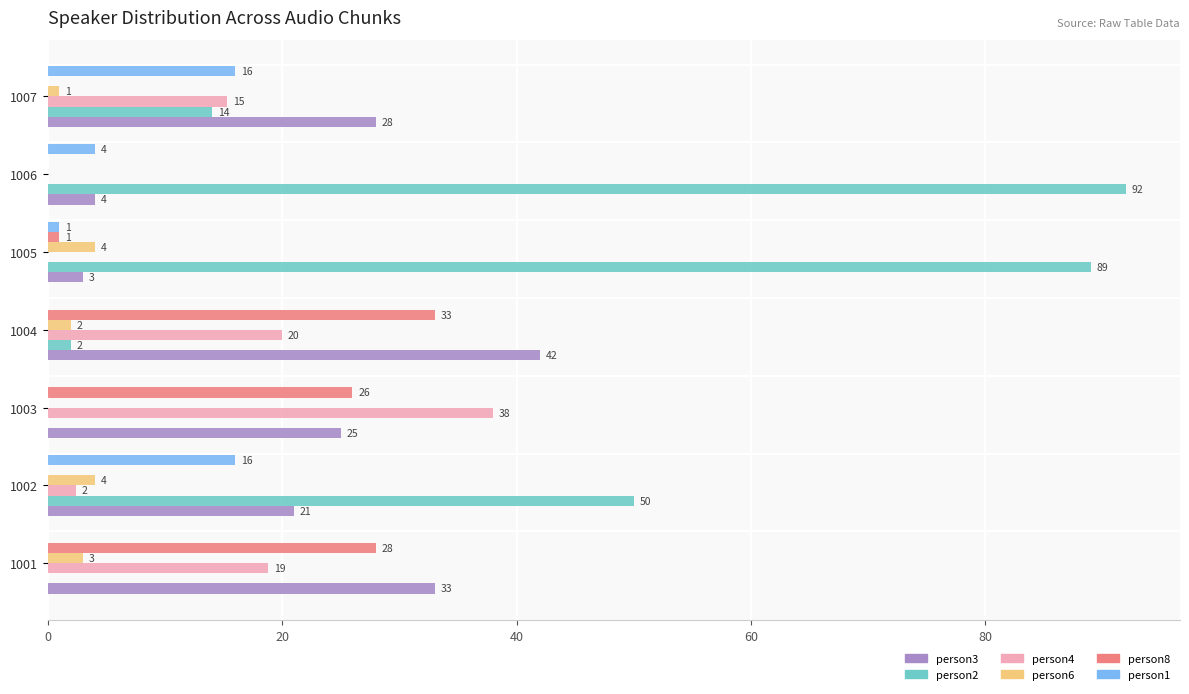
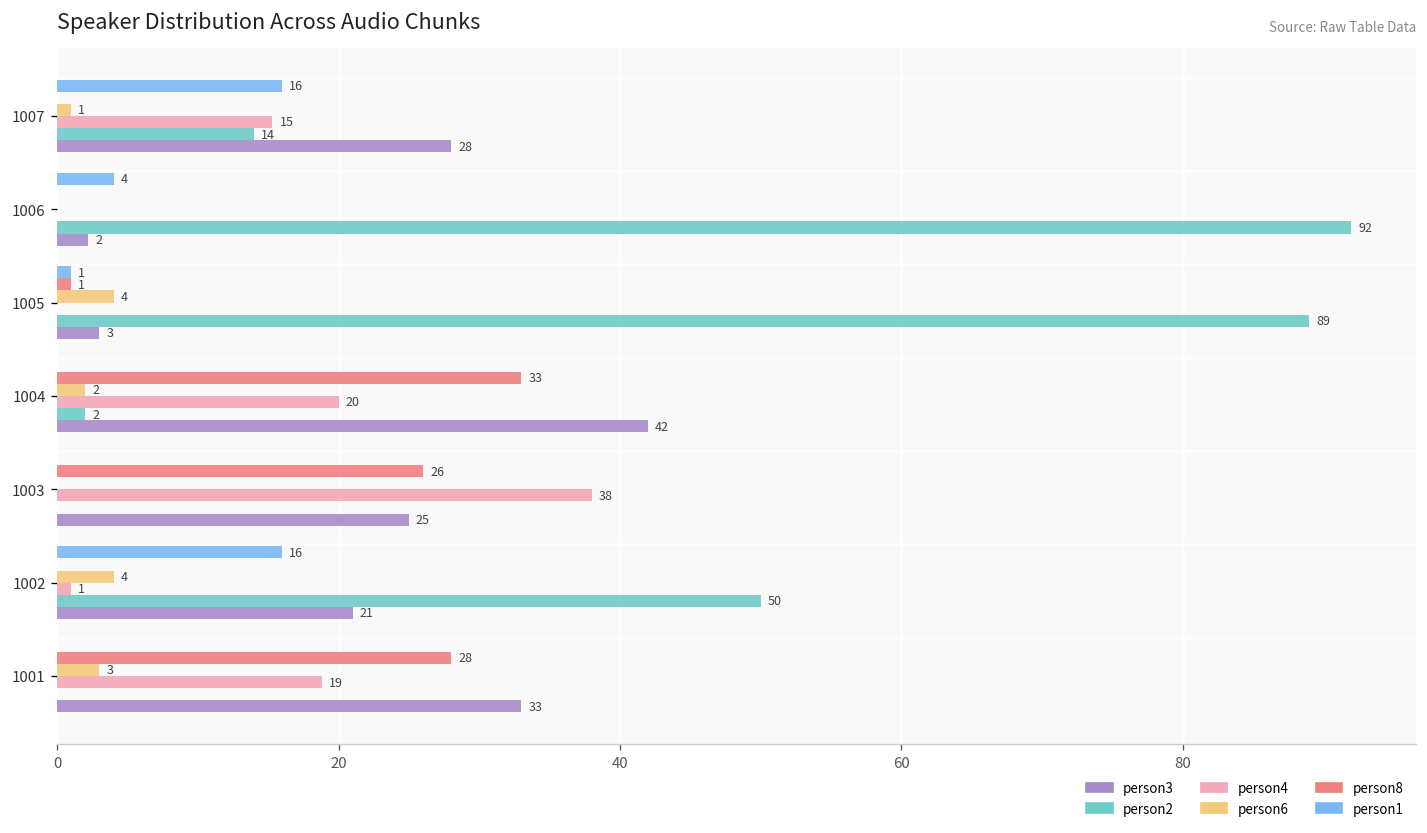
person3, 1006: 4 -> 2
person4, 1002: 2 -> 1
